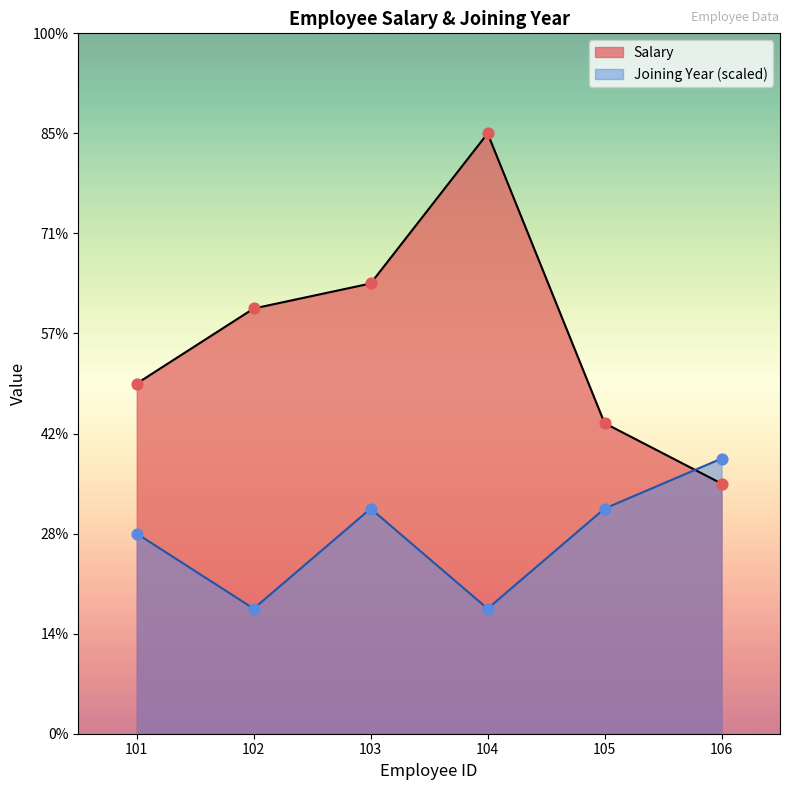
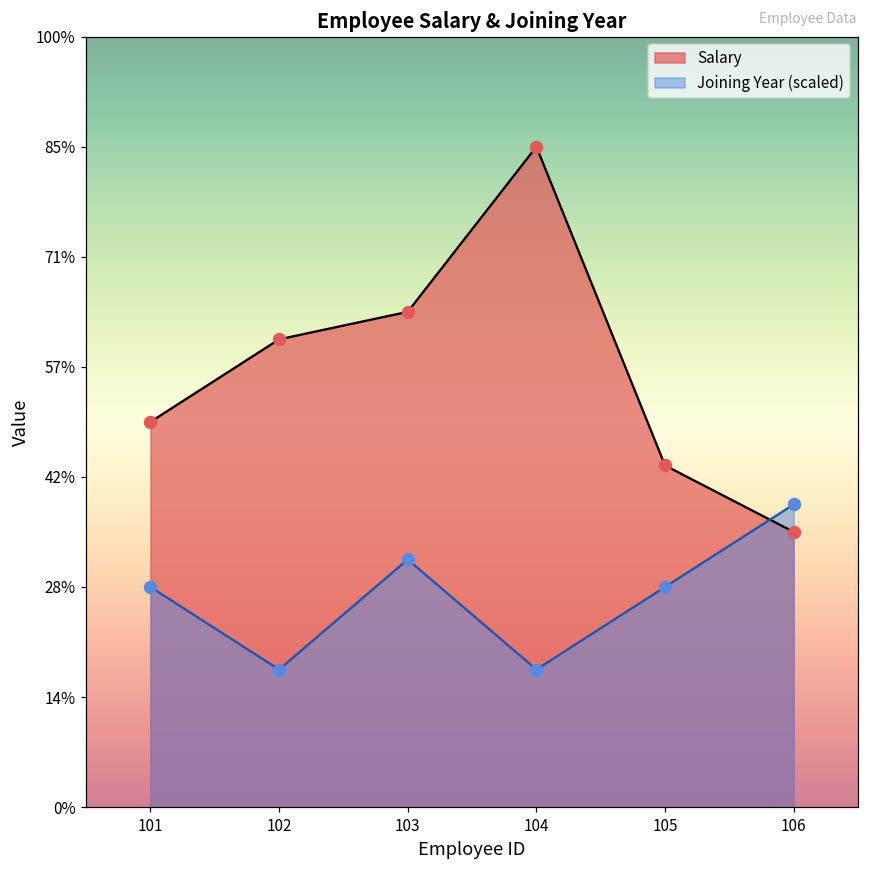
Joining Year (scaled), 105: 32% -> 29%
